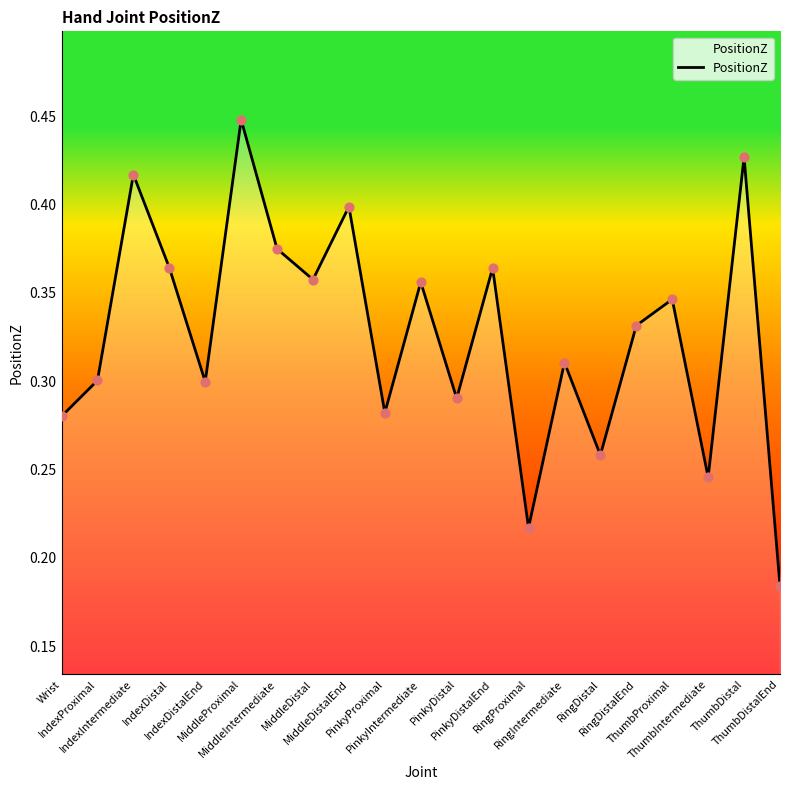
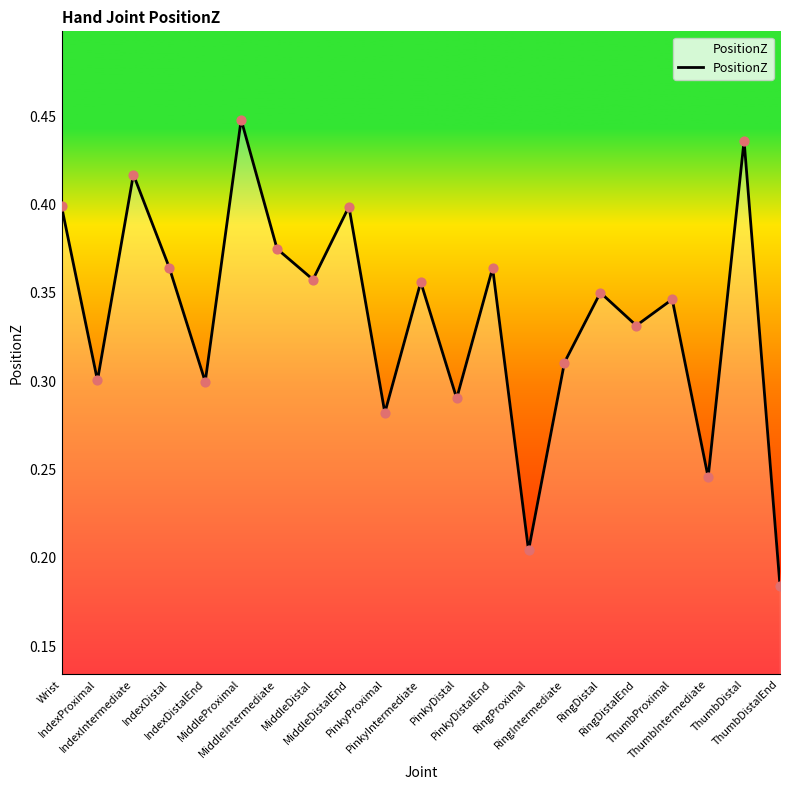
Wrist: 0.280 -> 0.399
RingProximal: 0.217 -> 0.204
RingDistal: 0.258 -> 0.350
ThumbDistal: 0.427 -> 0.436
